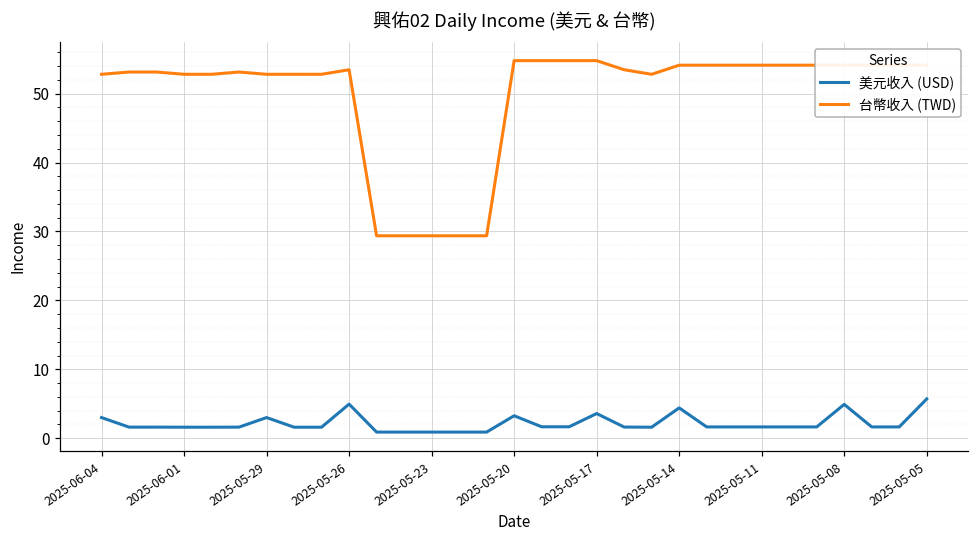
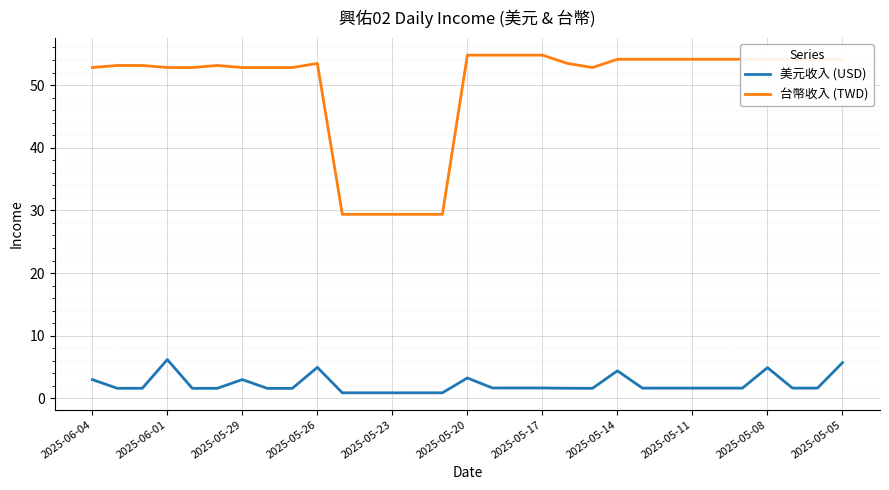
美元收入 (USD), 2025-06-01: 2 -> 6
美元收入 (USD), 2025-05-17: 4 -> 2
